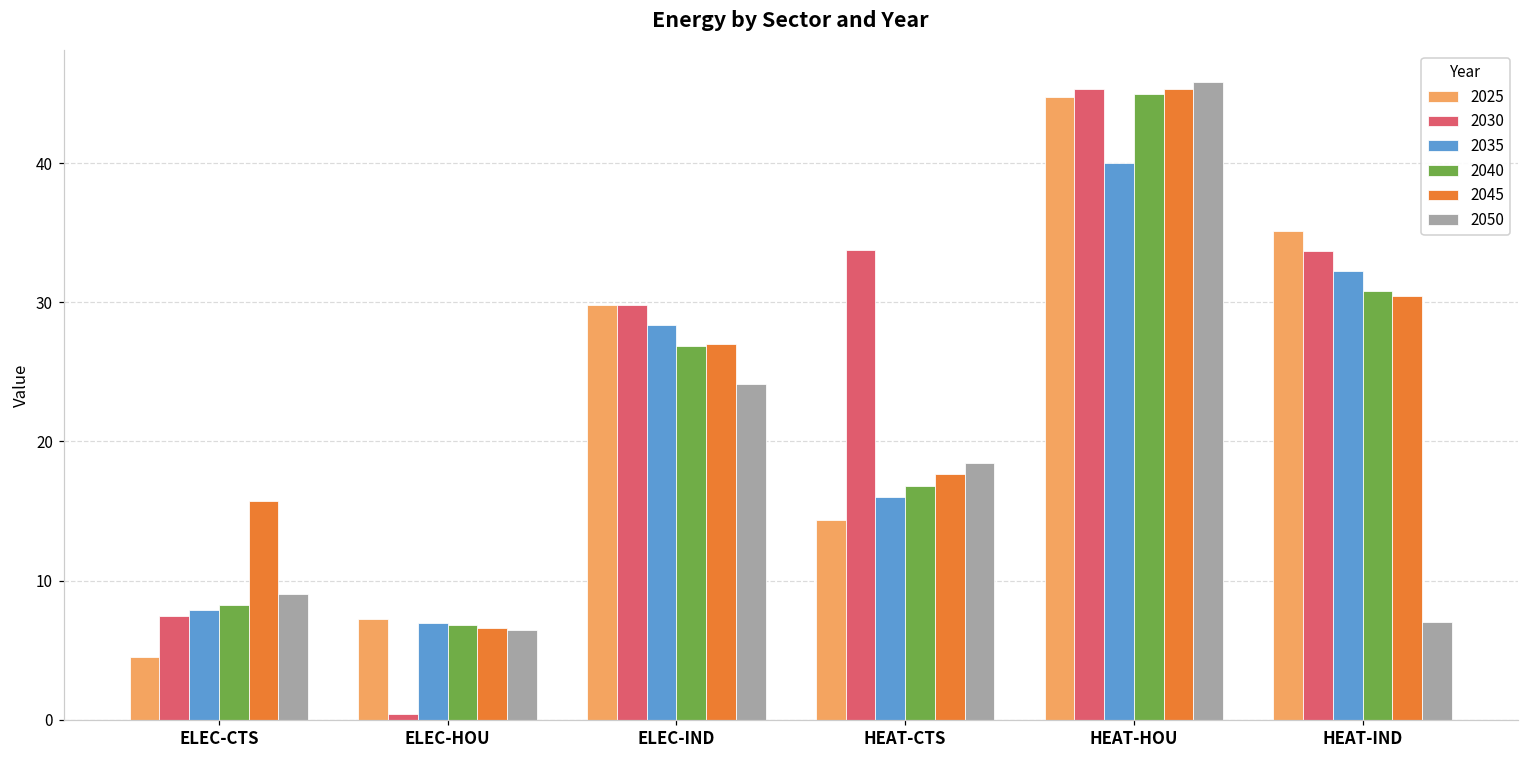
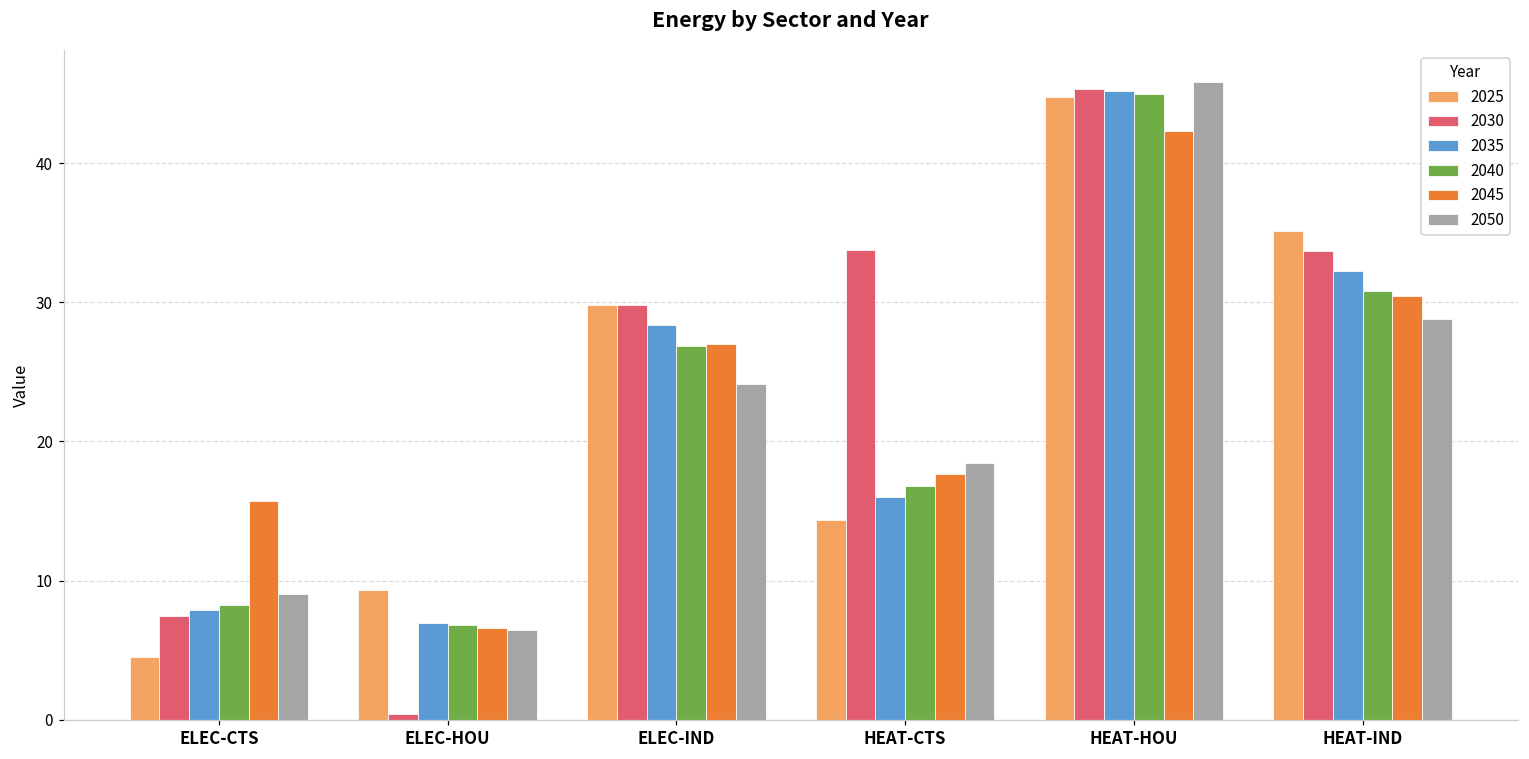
2025, ELEC-HOU: 7.2 -> 9.3
2035, HEAT-HOU: 40.0 -> 45.2
2045, HEAT-HOU: 45.4 -> 42.3
2050, HEAT-IND: 7.0 -> 28.8
